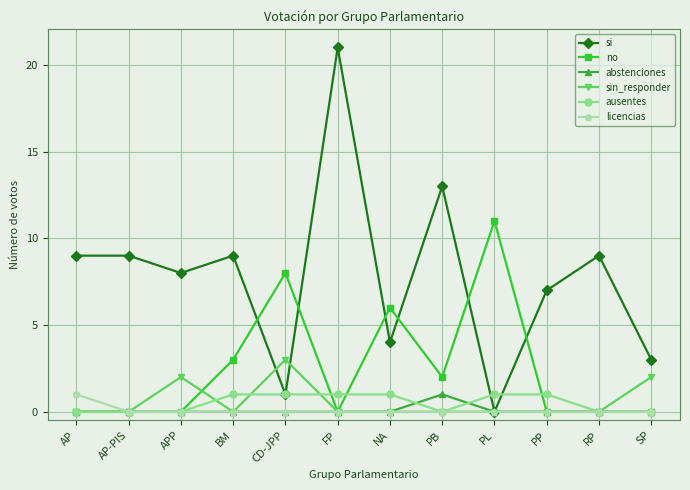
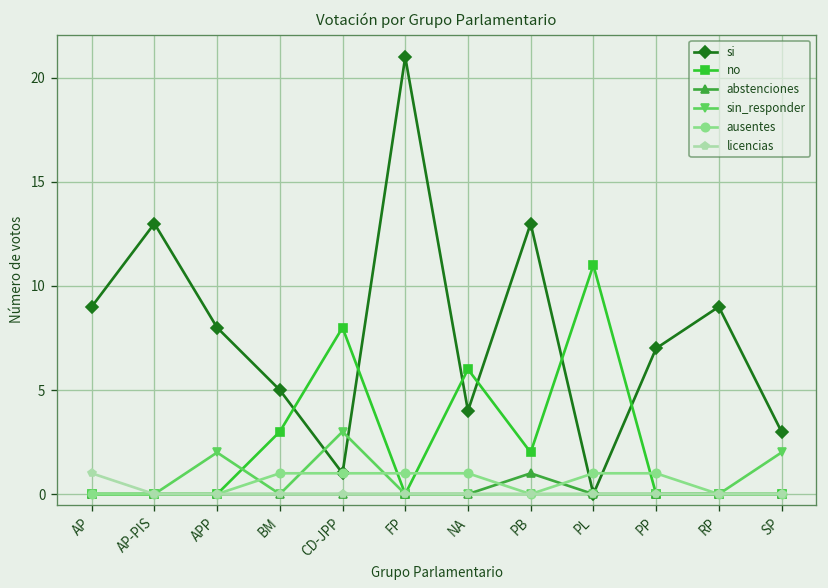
si, AP-PIS: 9 -> 13
si, BM: 9 -> 5
